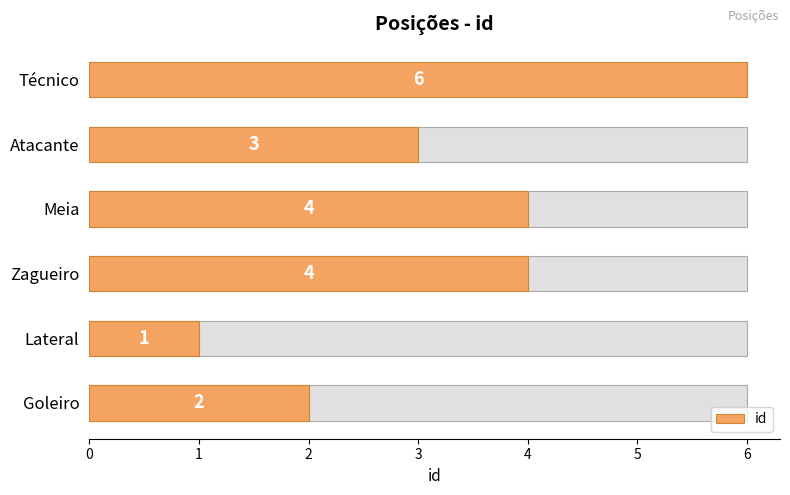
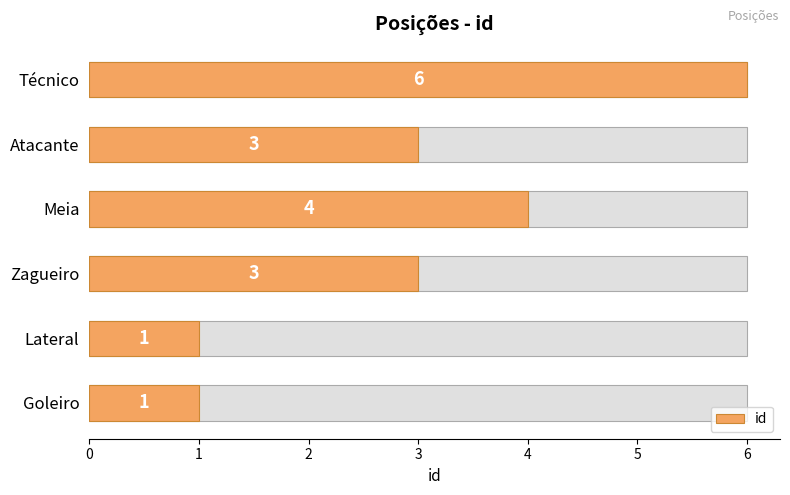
id, Zagueiro: 4 -> 3
id, Goleiro: 2 -> 1
